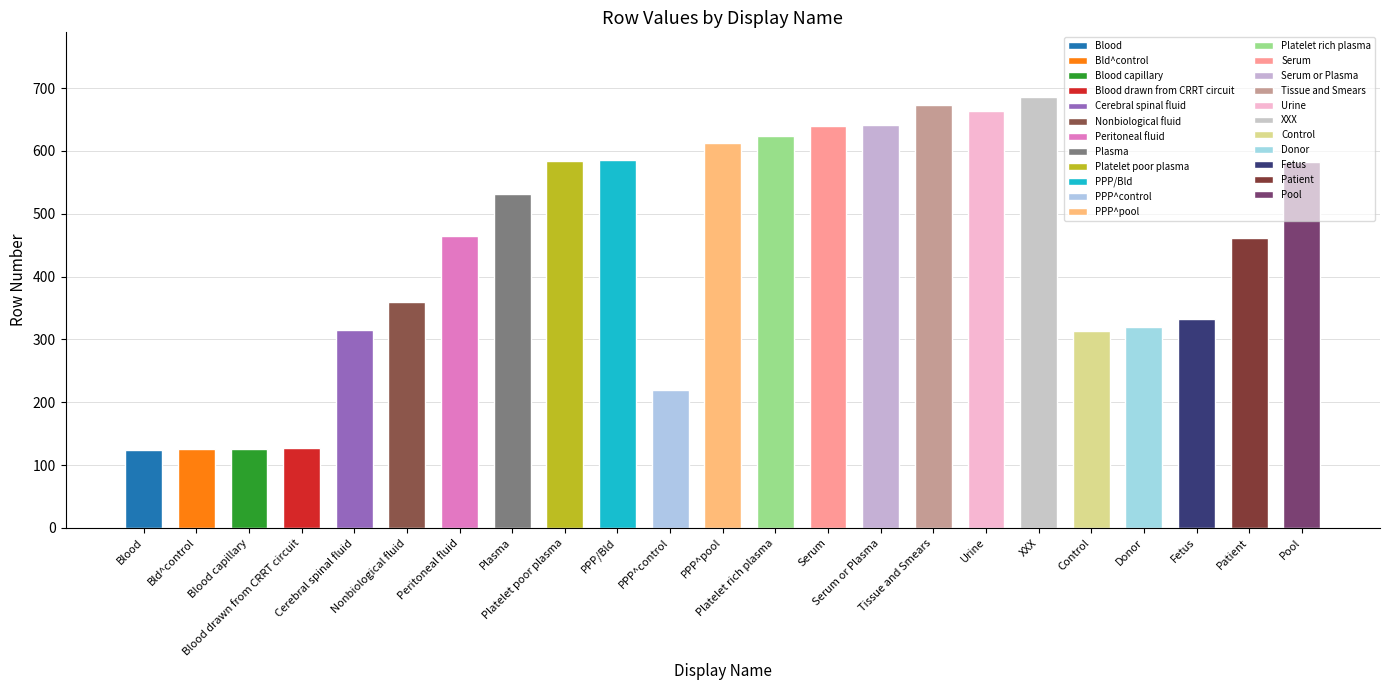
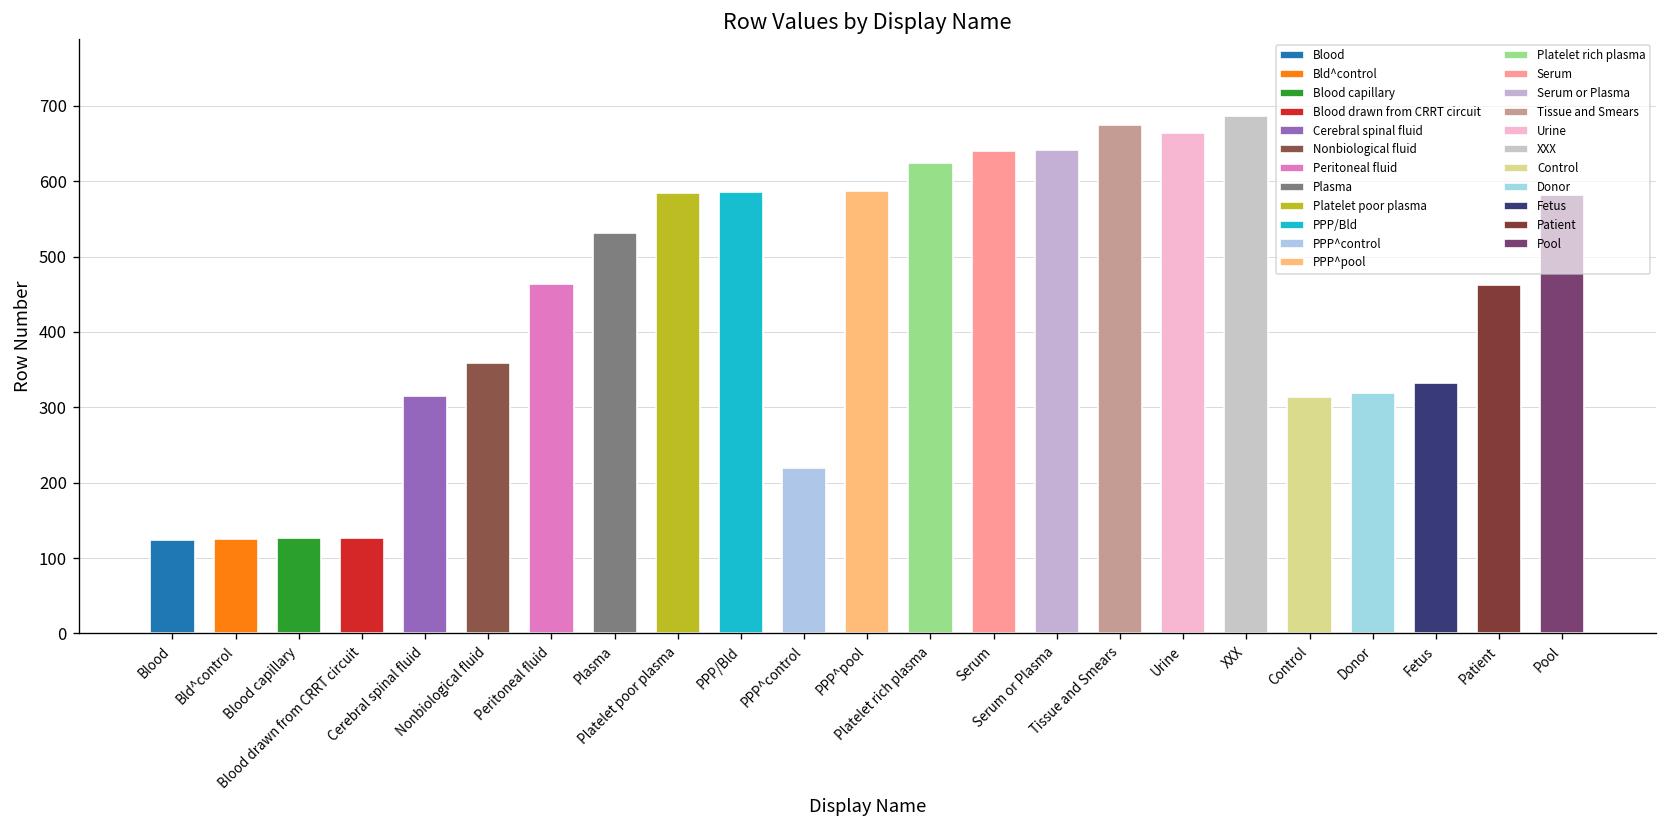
PPP^pool: 610 -> 590
